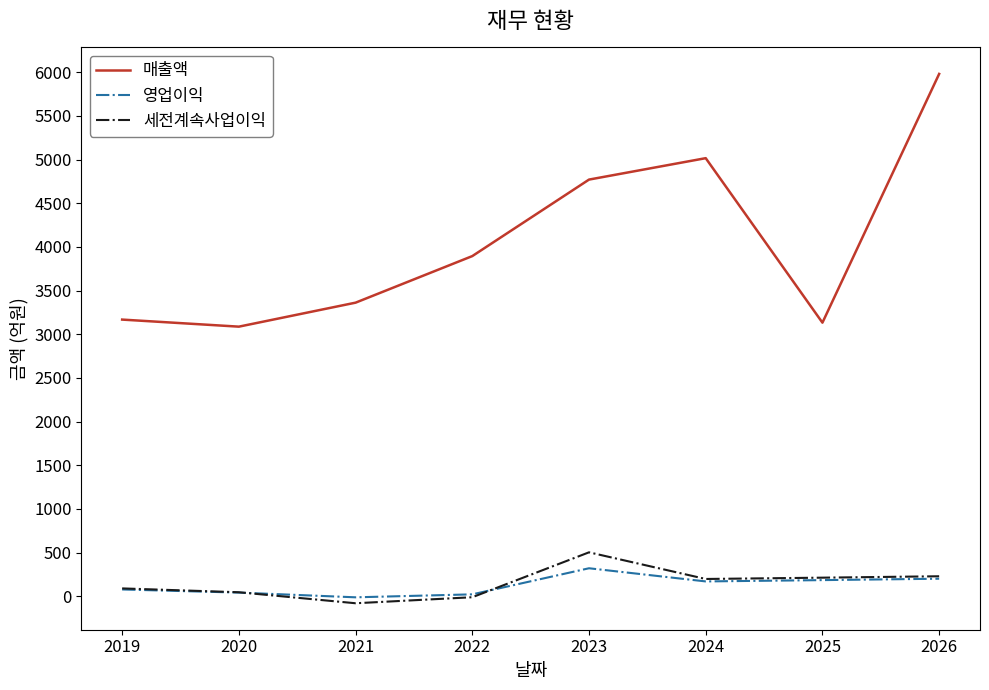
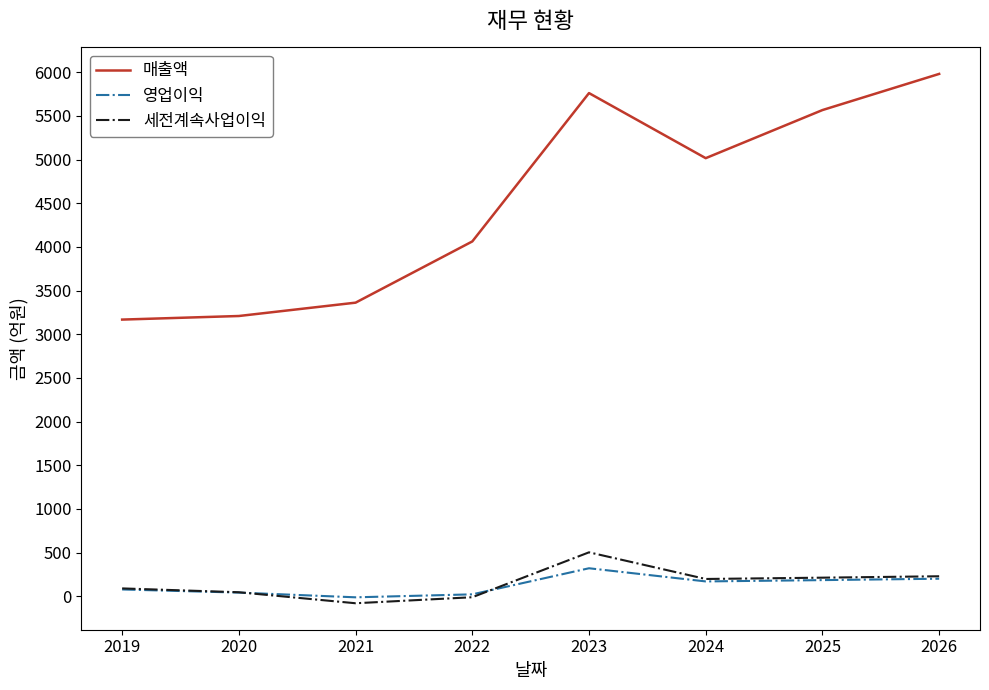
매출액, 2020: 3100 -> 3200
매출액, 2022: 3900 -> 4100
매출액, 2023: 4800 -> 5800
매출액, 2025: 3100 -> 5600
